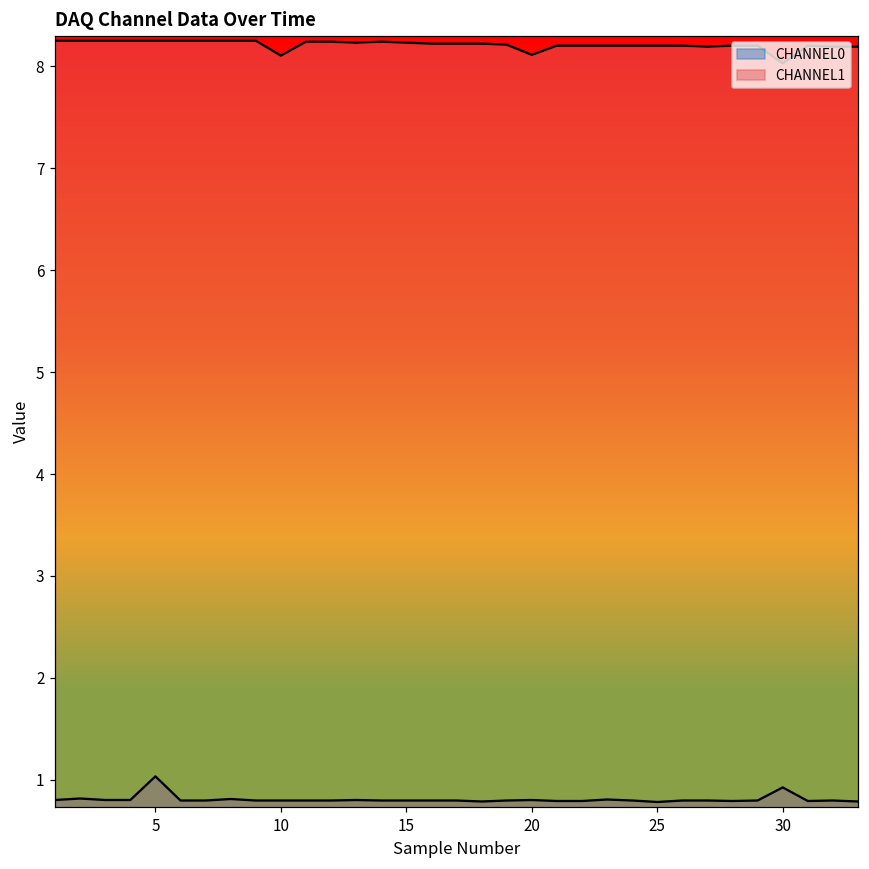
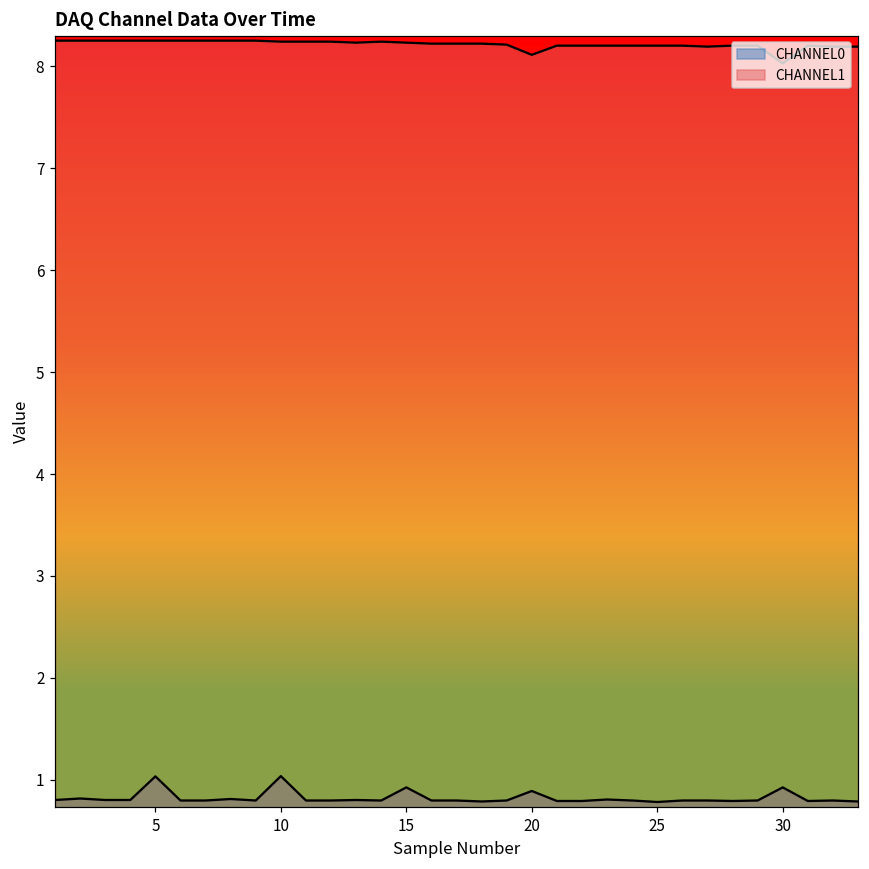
CHANNEL0, 10: 0.8 -> 1.0
CHANNEL1, 10: 8.1 -> 8.2
CHANNEL0, 15: 0.8 -> 0.9
CHANNEL0, 20: 0.8 -> 0.9
